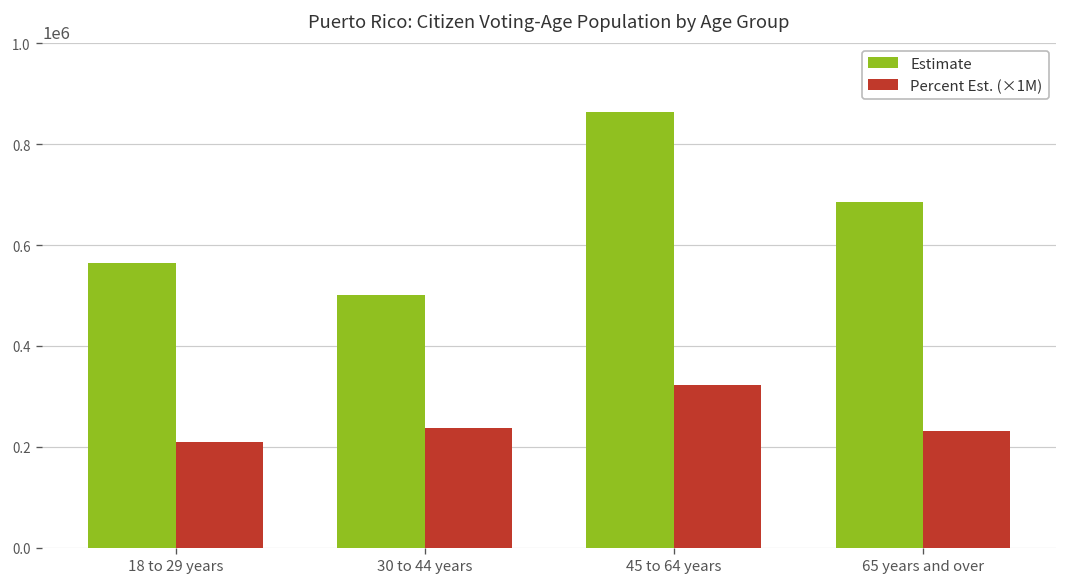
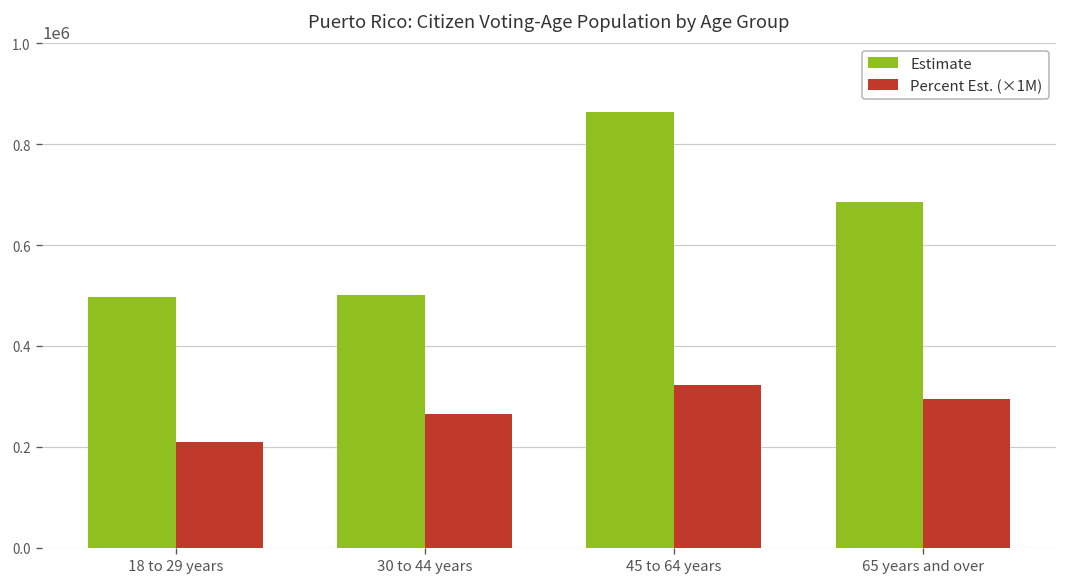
Estimate, 18 to 29 years: 560000 -> 500000
Percent Est. (×1M), 30 to 44 years: 240000 -> 270000
Percent Est. (×1M), 65 years and over: 230000 -> 290000
